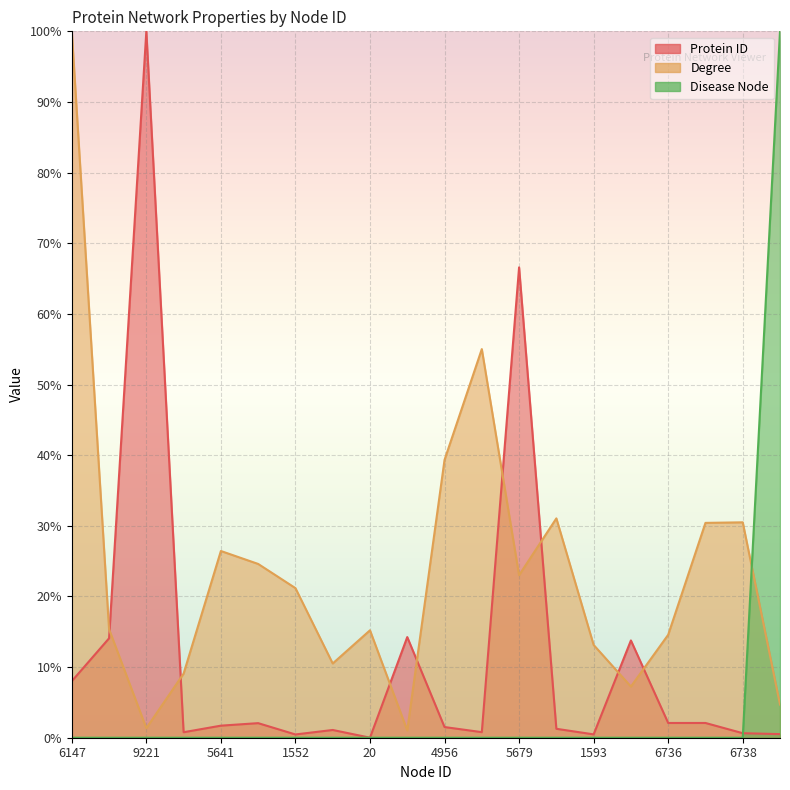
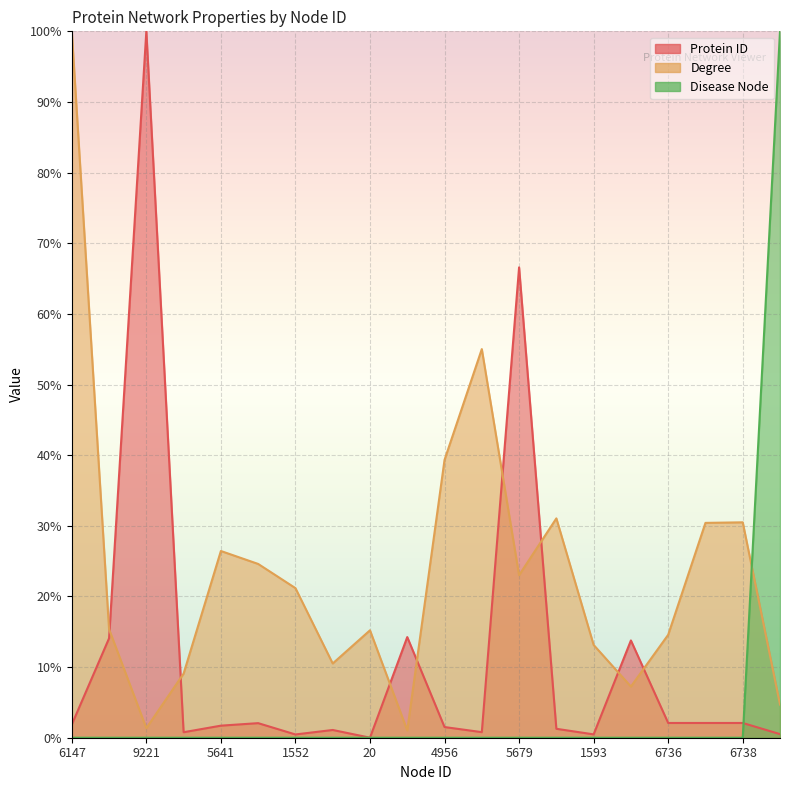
Protein ID, 6147: 8% -> 2%
Protein ID, 6738: 1% -> 2%
